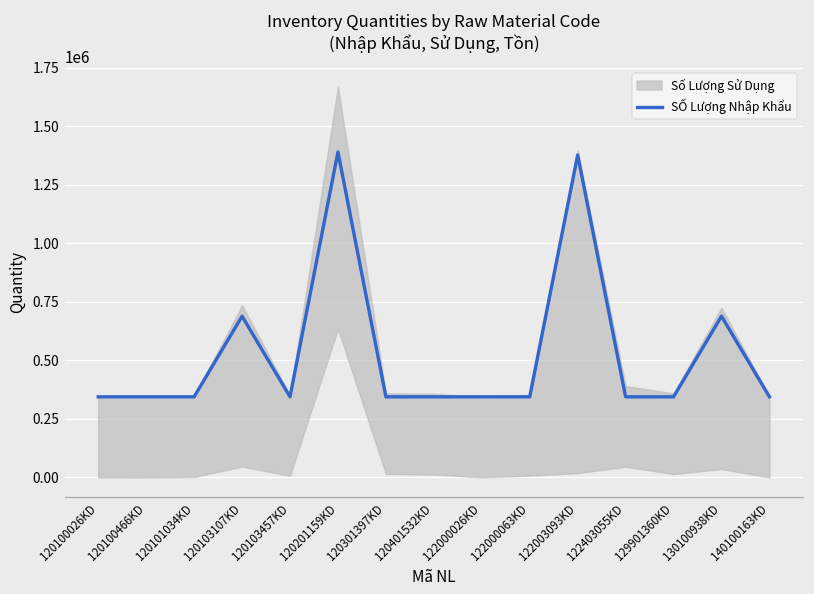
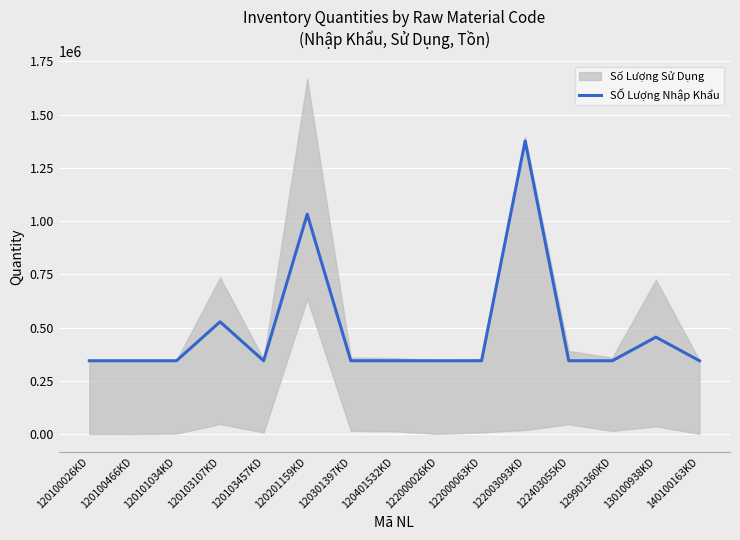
SỐ Lượng Nhập Khẩu, 120103107KD: 690000 -> 530000
SỐ Lượng Nhập Khẩu, 120201159KD: 1390000 -> 1030000
SỐ Lượng Nhập Khẩu, 130100938KD: 690000 -> 460000
